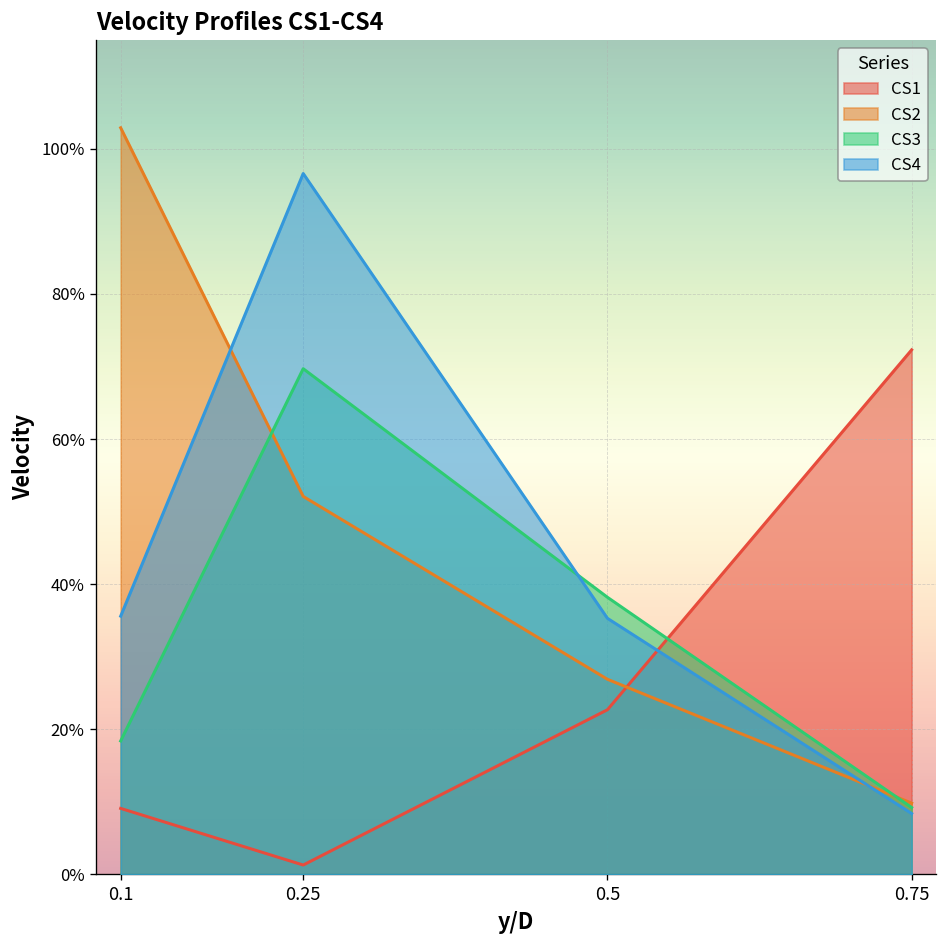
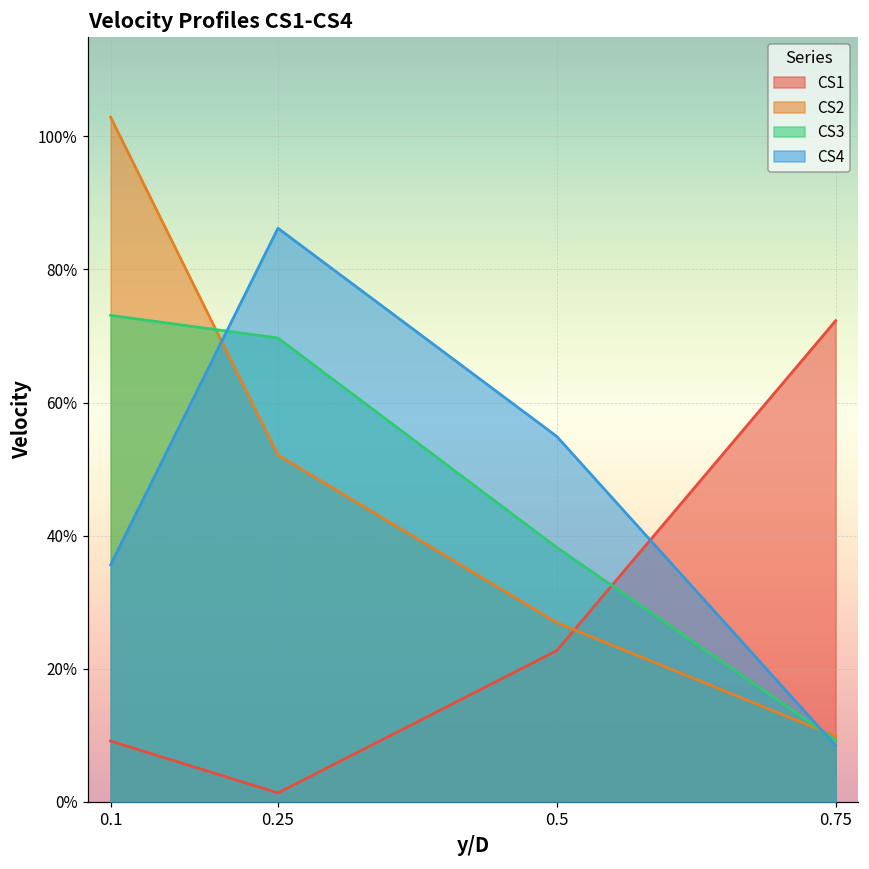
CS3, 0.1: 18% -> 73%
CS4, 0.25: 97% -> 86%
CS4, 0.5: 35% -> 55%
